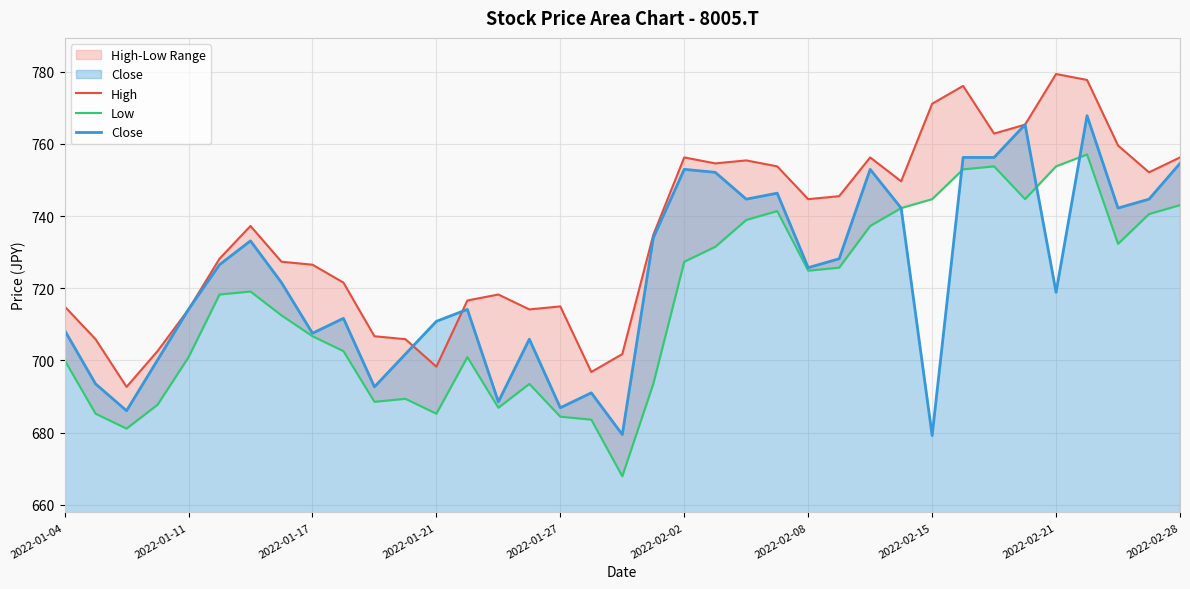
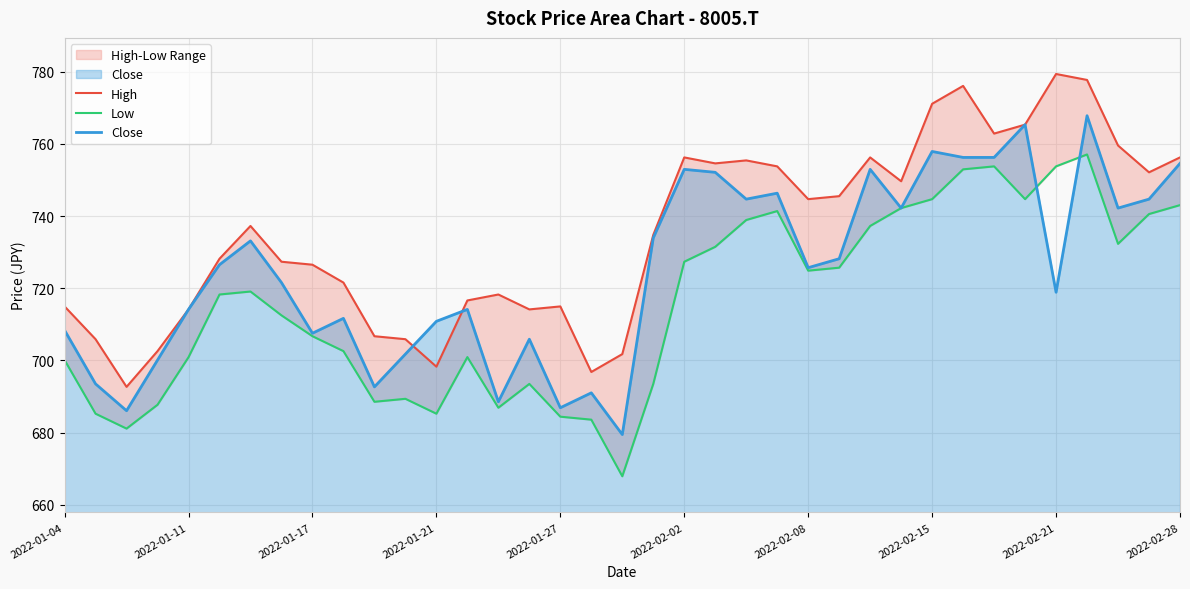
Close, 2022-02-15: 679 -> 758
